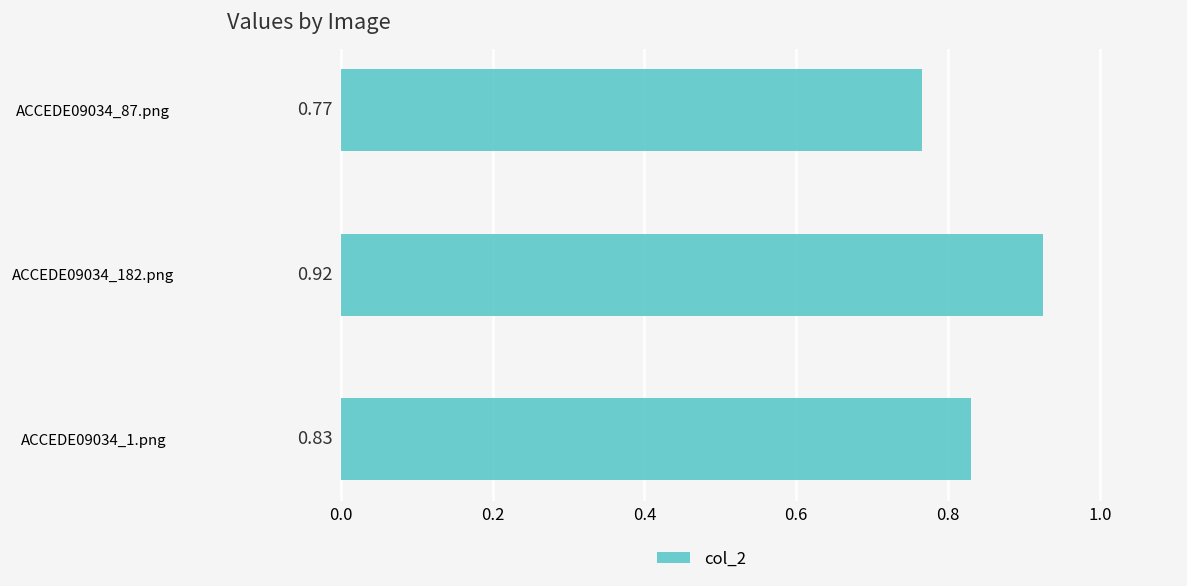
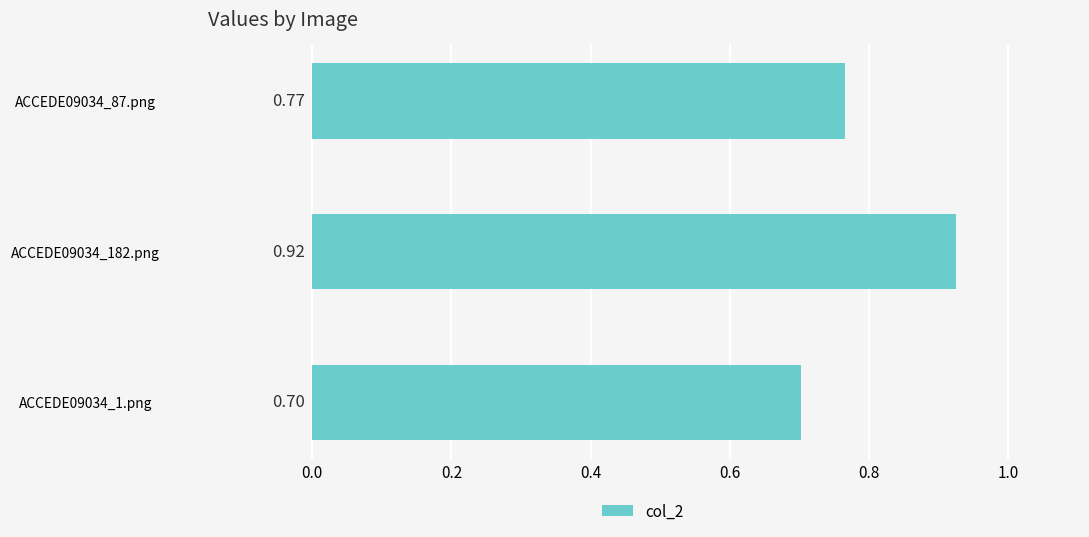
ACCEDE09034_1.png: 0.83 -> 0.70
